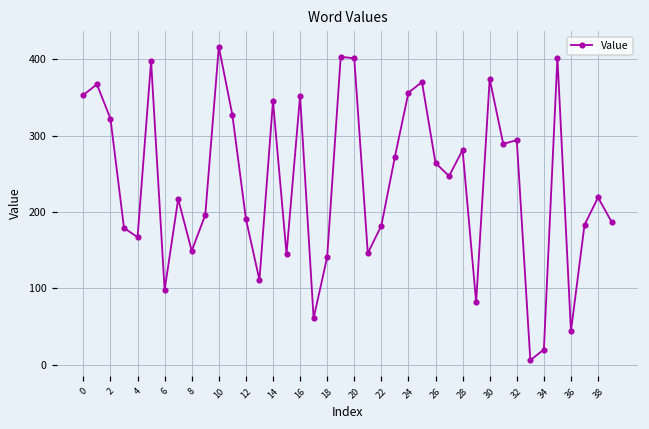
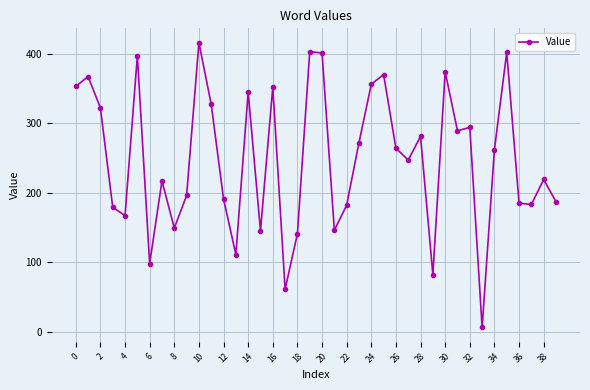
34: 20 -> 260
36: 40 -> 190
